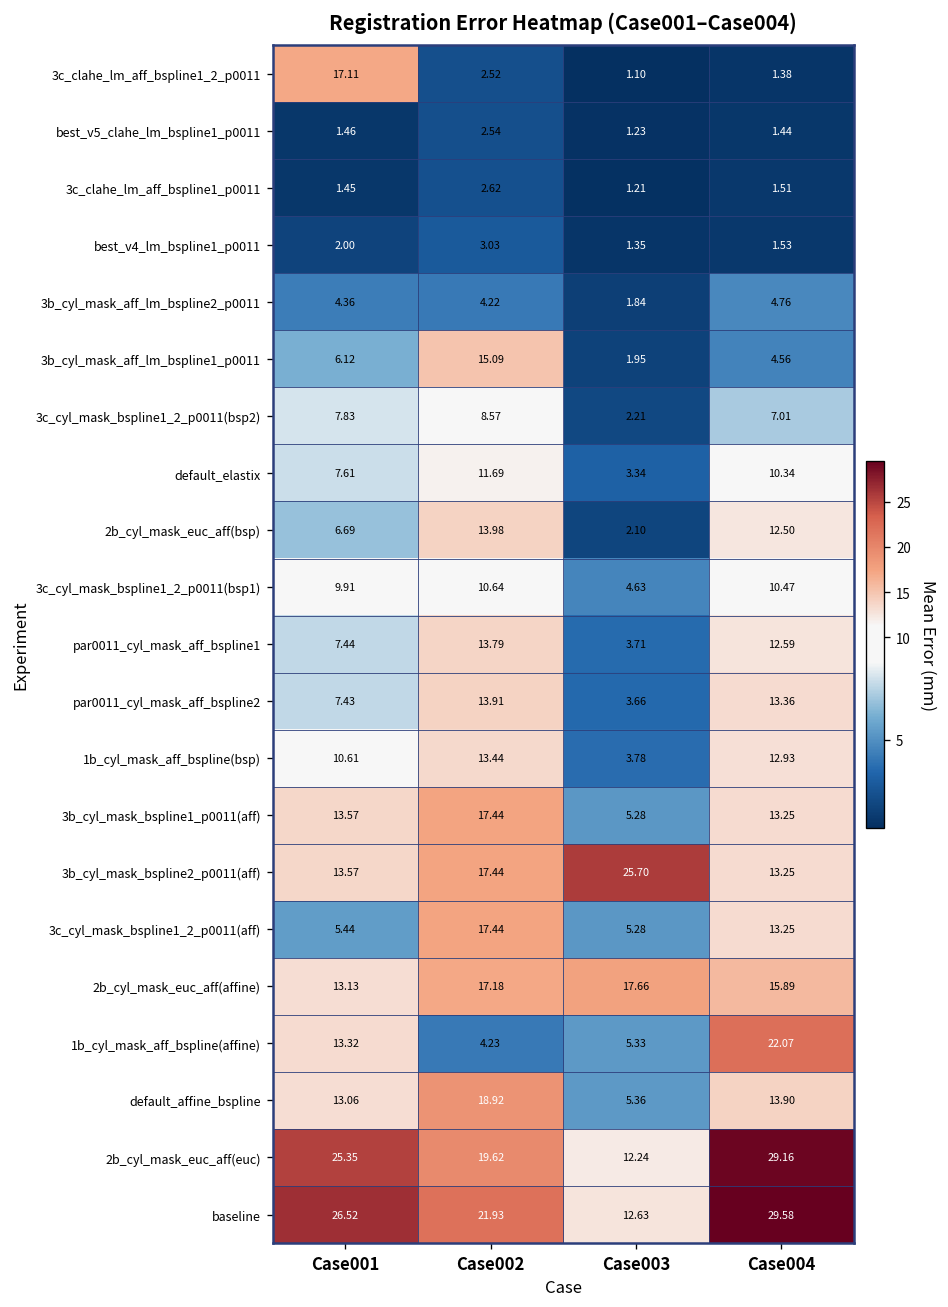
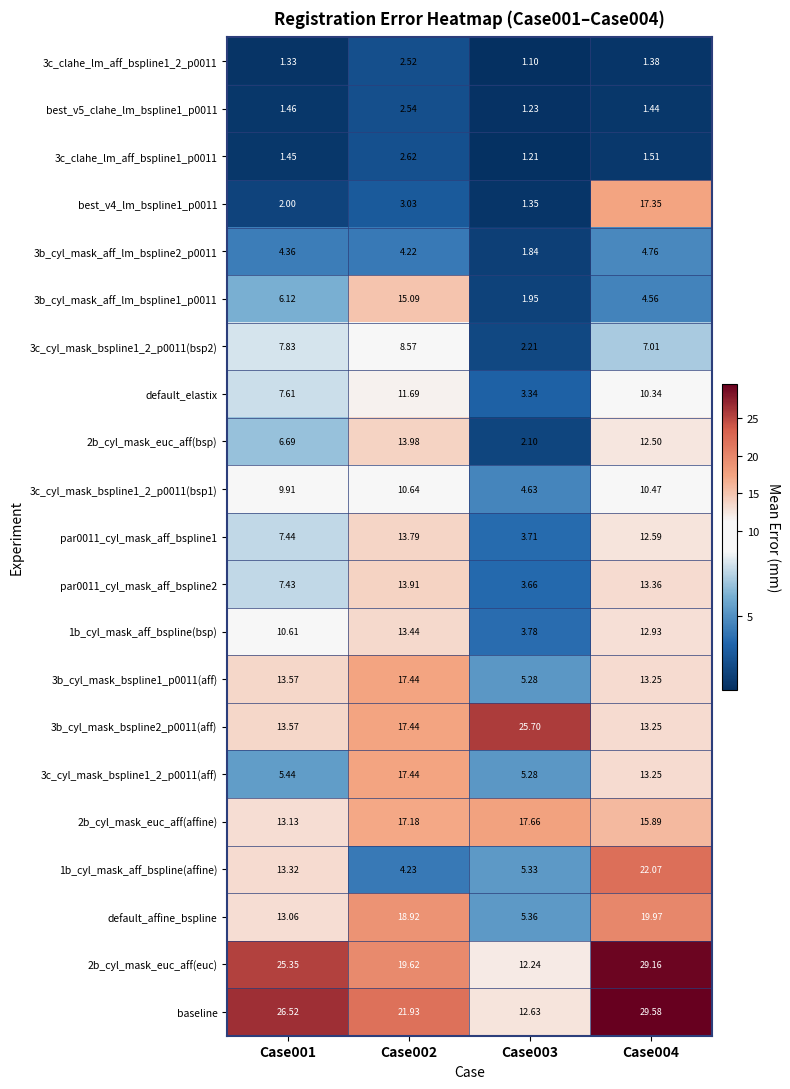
3c_clahe_lm_aff_bspline1_2_p0011, Case001: 17.11 -> 1.33
best_v4_lm_bspline1_p0011, Case004: 1.53 -> 17.35
default_affine_bspline, Case004: 13.90 -> 19.97
